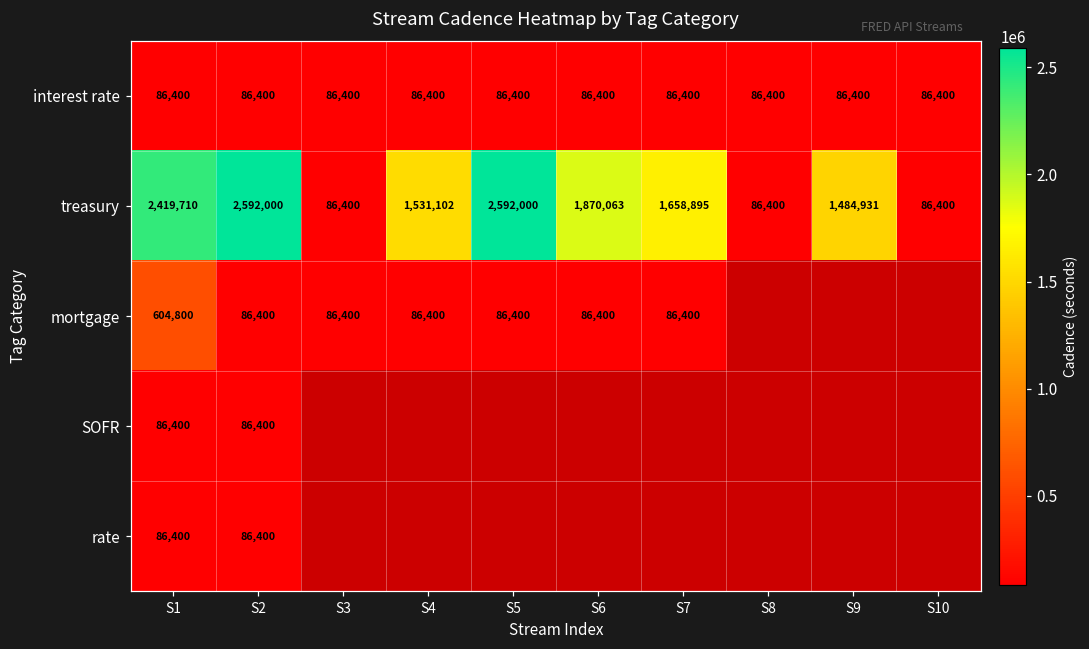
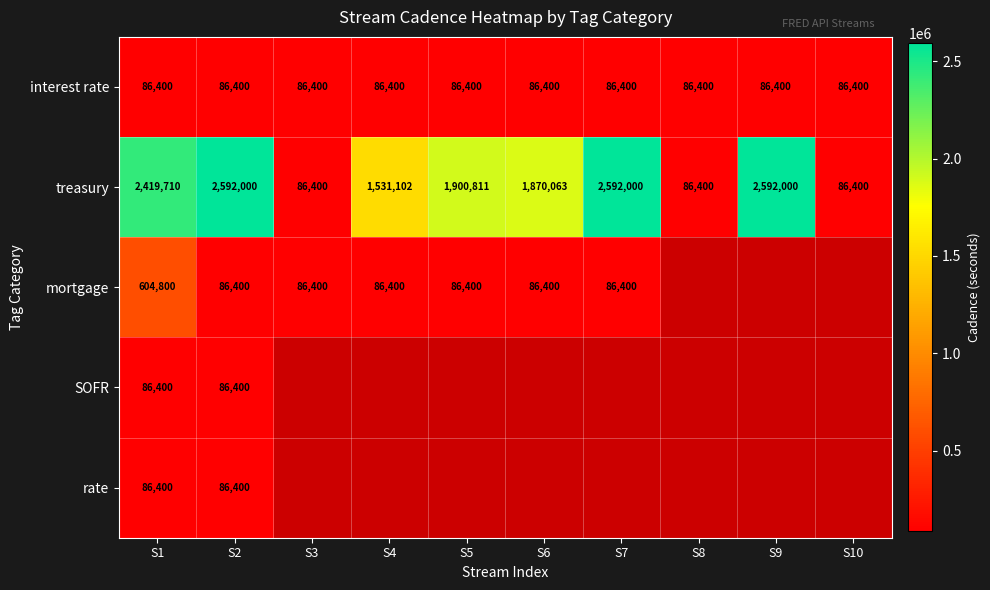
treasury, S5: 2,592,000 -> 1,900,811
treasury, S7: 1,658,895 -> 2,592,000
treasury, S9: 1,484,931 -> 2,592,000
